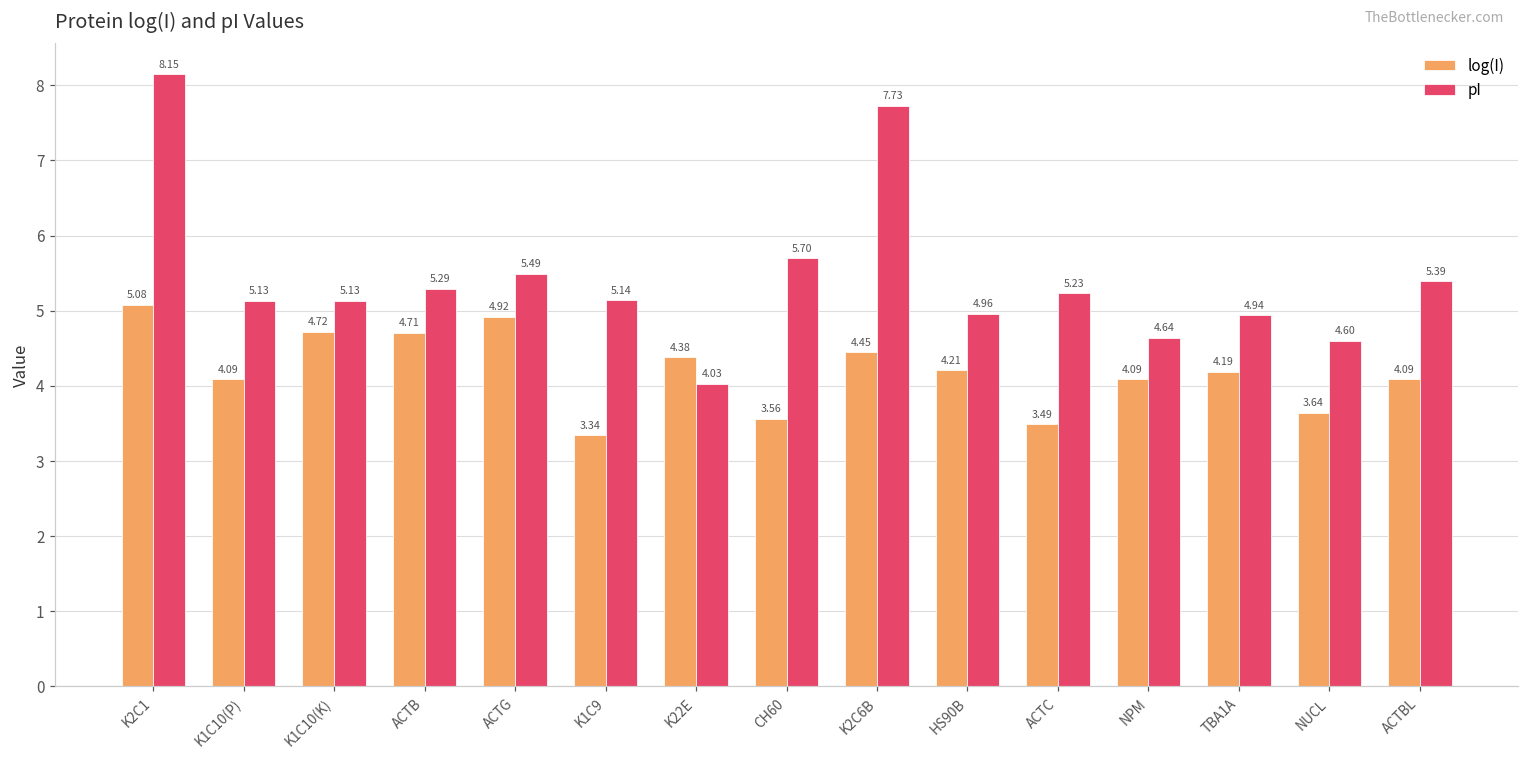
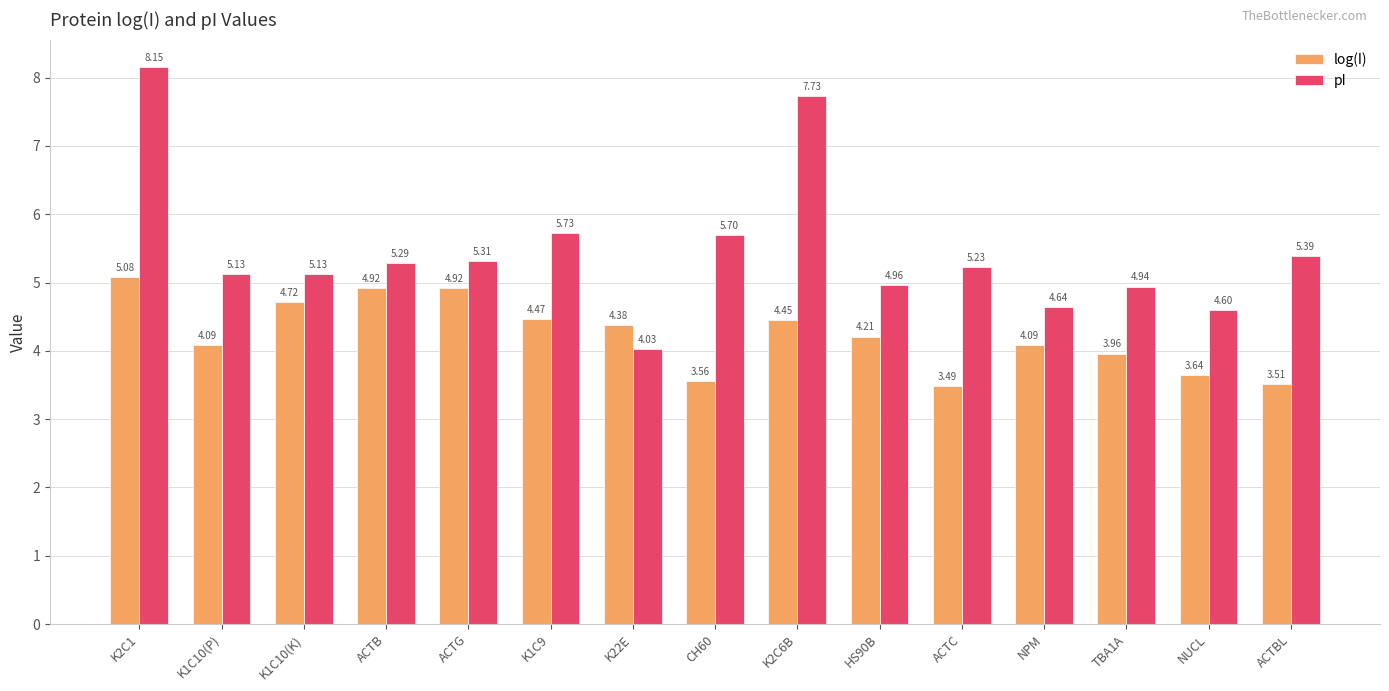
log(I), ACTB: 4.71 -> 4.92
pI, ACTG: 5.49 -> 5.31
log(I), K1C9: 3.34 -> 4.47
pI, K1C9: 5.14 -> 5.73
log(I), TBA1A: 4.19 -> 3.96
log(I), ACTBL: 4.09 -> 3.51
